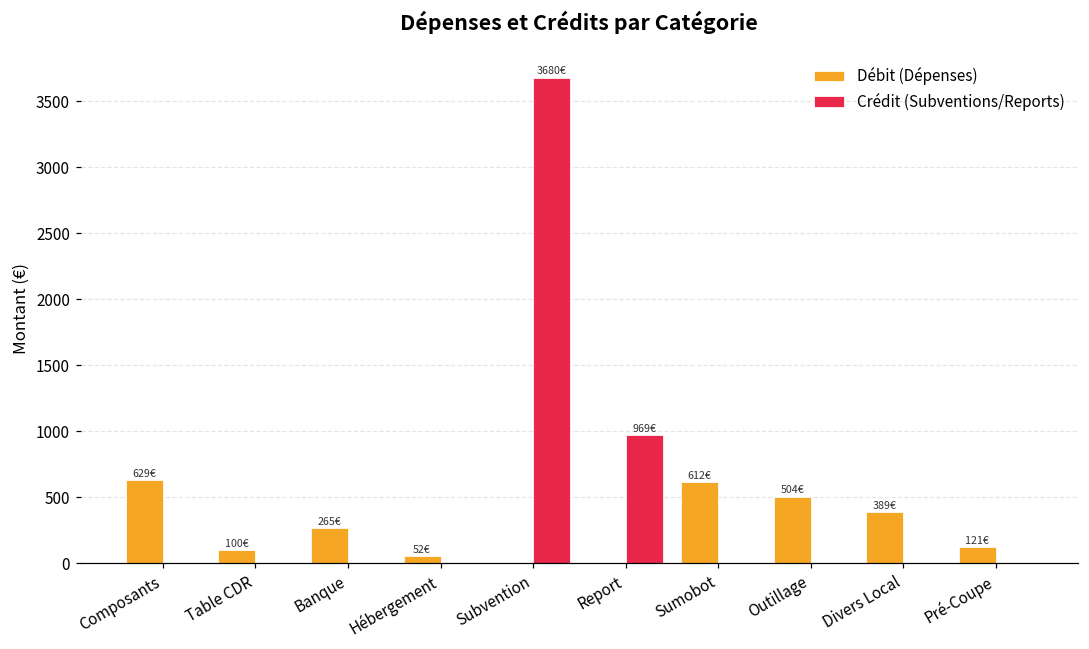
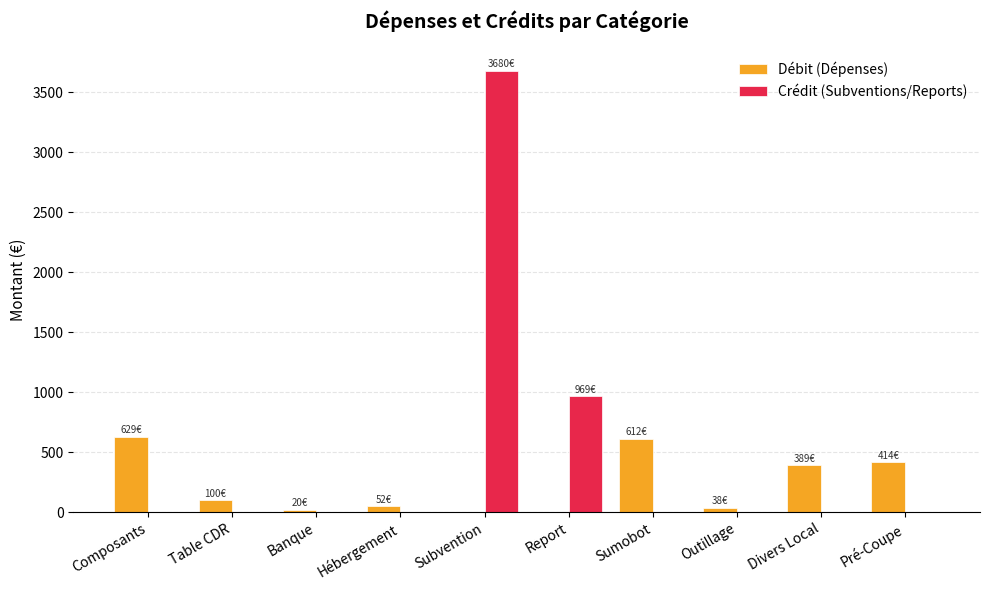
Débit (Dépenses), Banque: 265€ -> 20€
Débit (Dépenses), Outillage: 504€ -> 38€
Débit (Dépenses), Pré-Coupe: 121€ -> 414€
